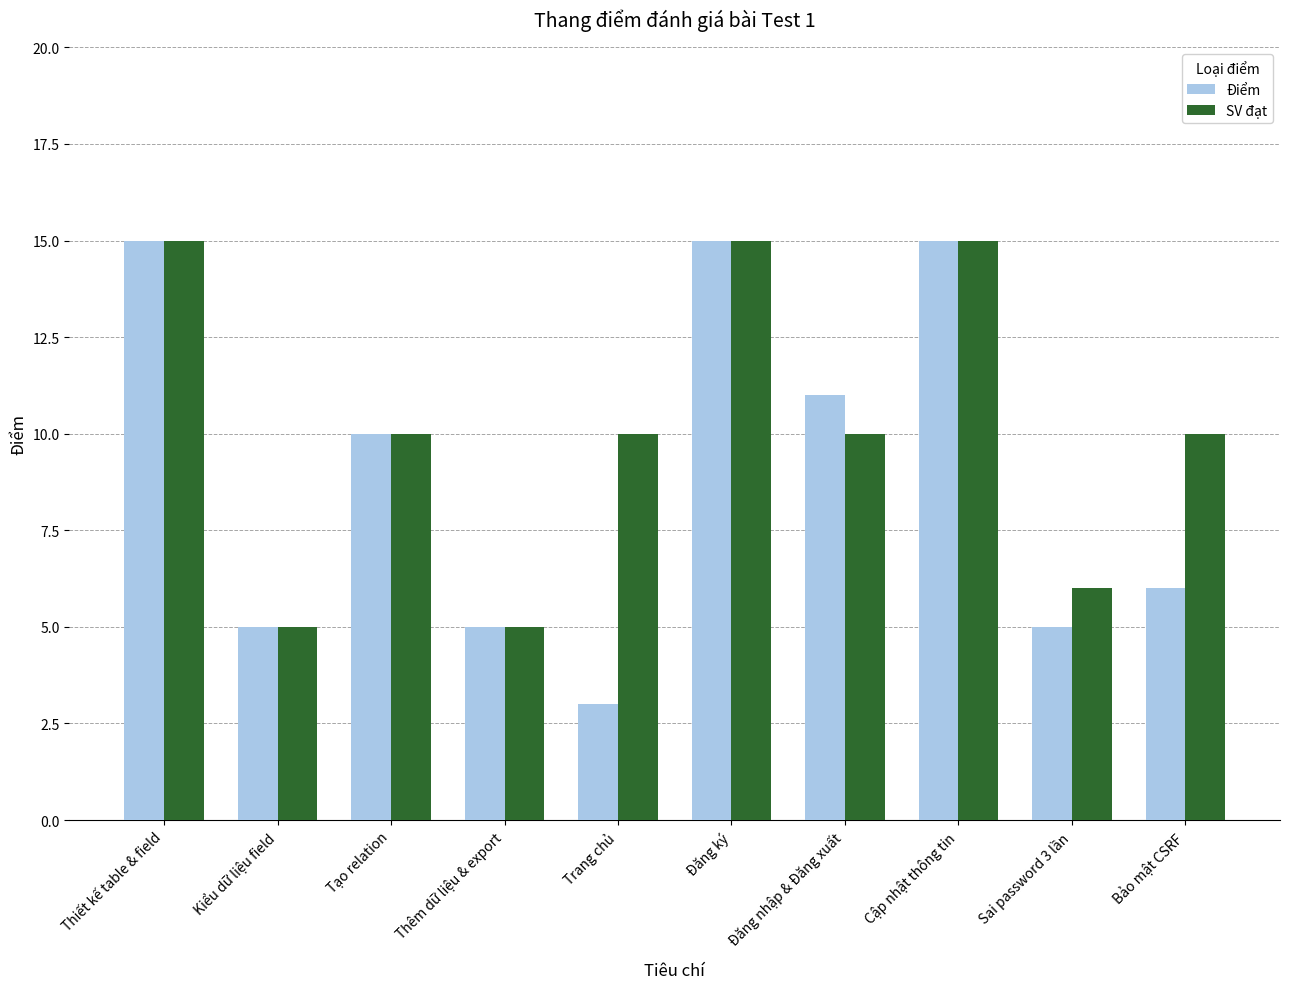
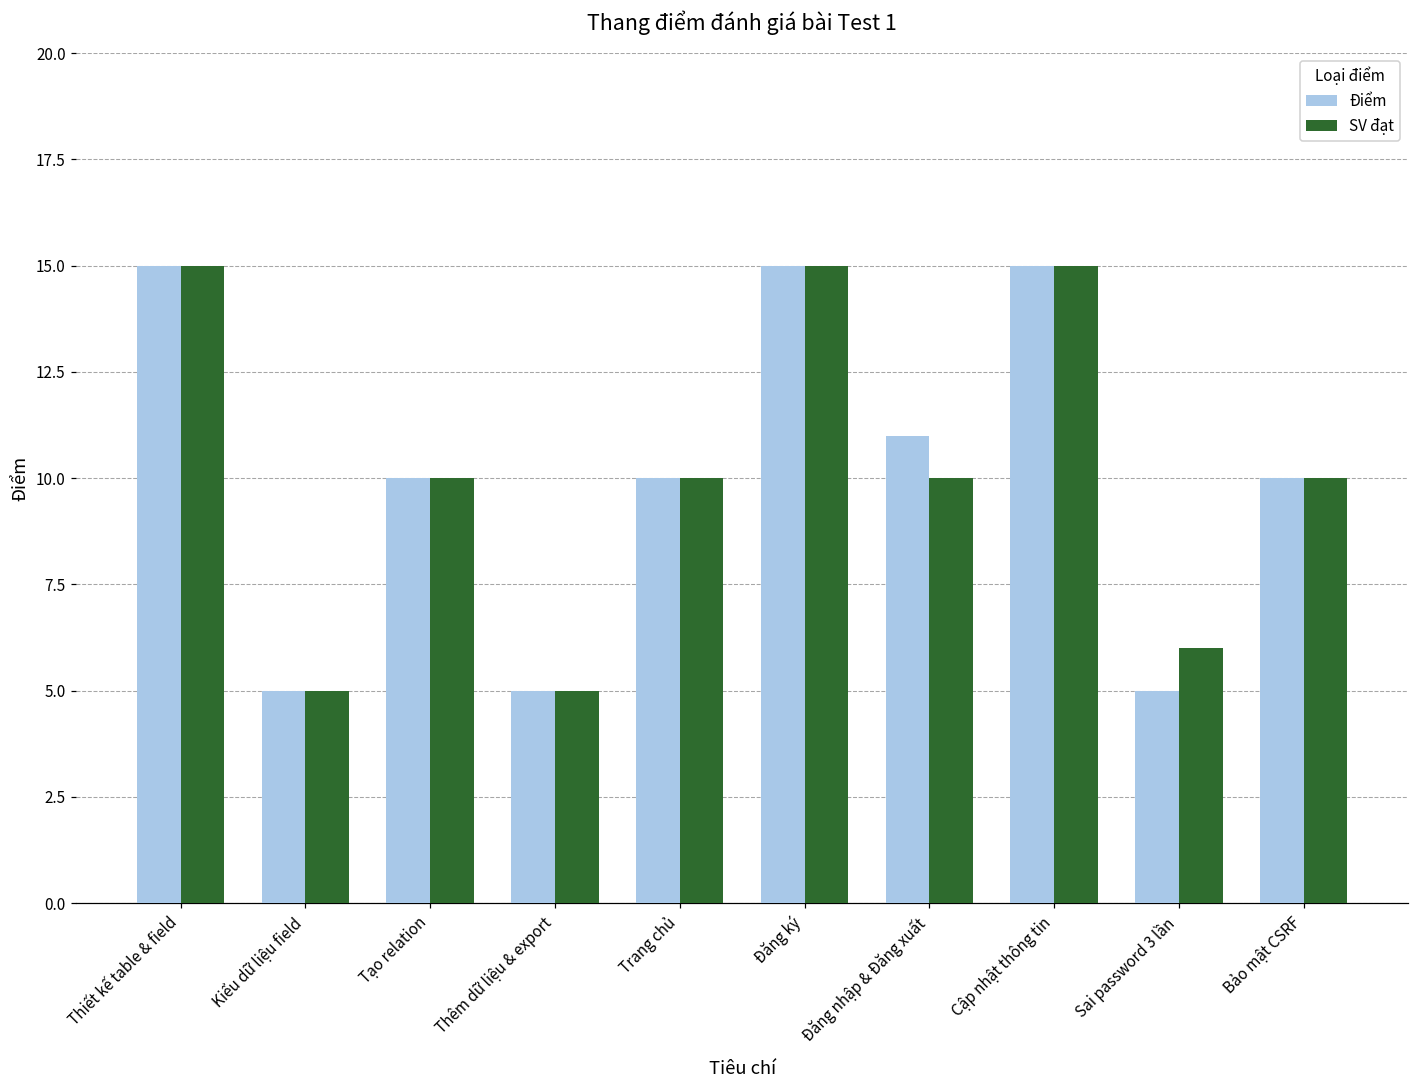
Điểm, Trang chủ: 3 -> 10
Điểm, Bảo mật CSRF: 6 -> 10
